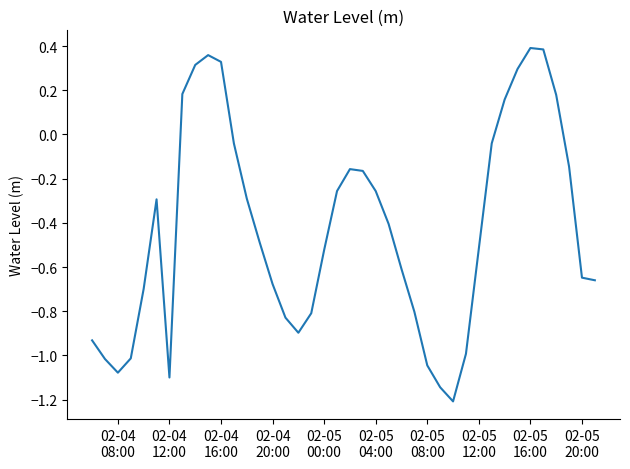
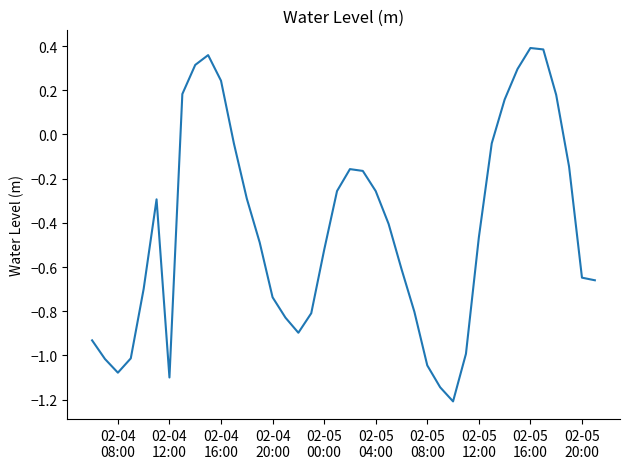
02-04 16:00: 0.33 -> 0.24
02-04 20:00: -0.68 -> -0.74
02-05 12:00: -0.52 -> -0.47
